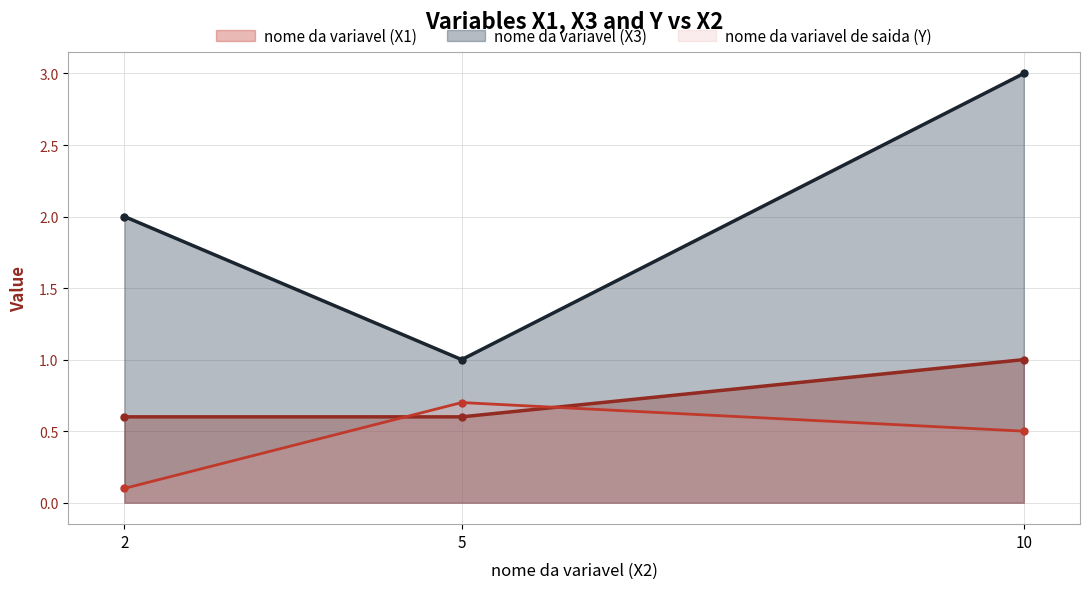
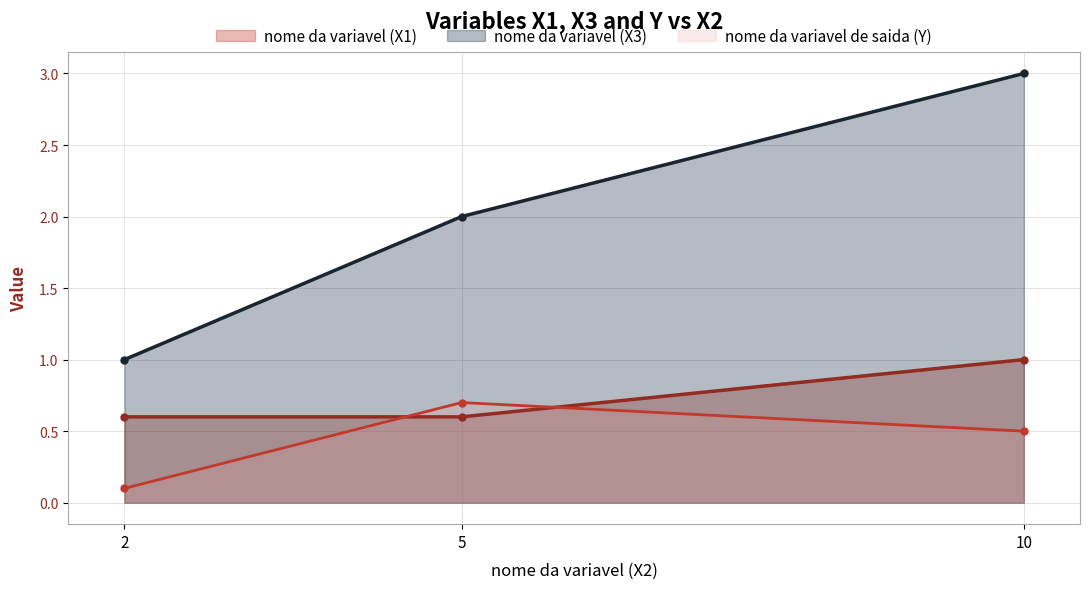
nome da variavel (X3), 2: 2 -> 1
nome da variavel (X3), 5: 1 -> 2
